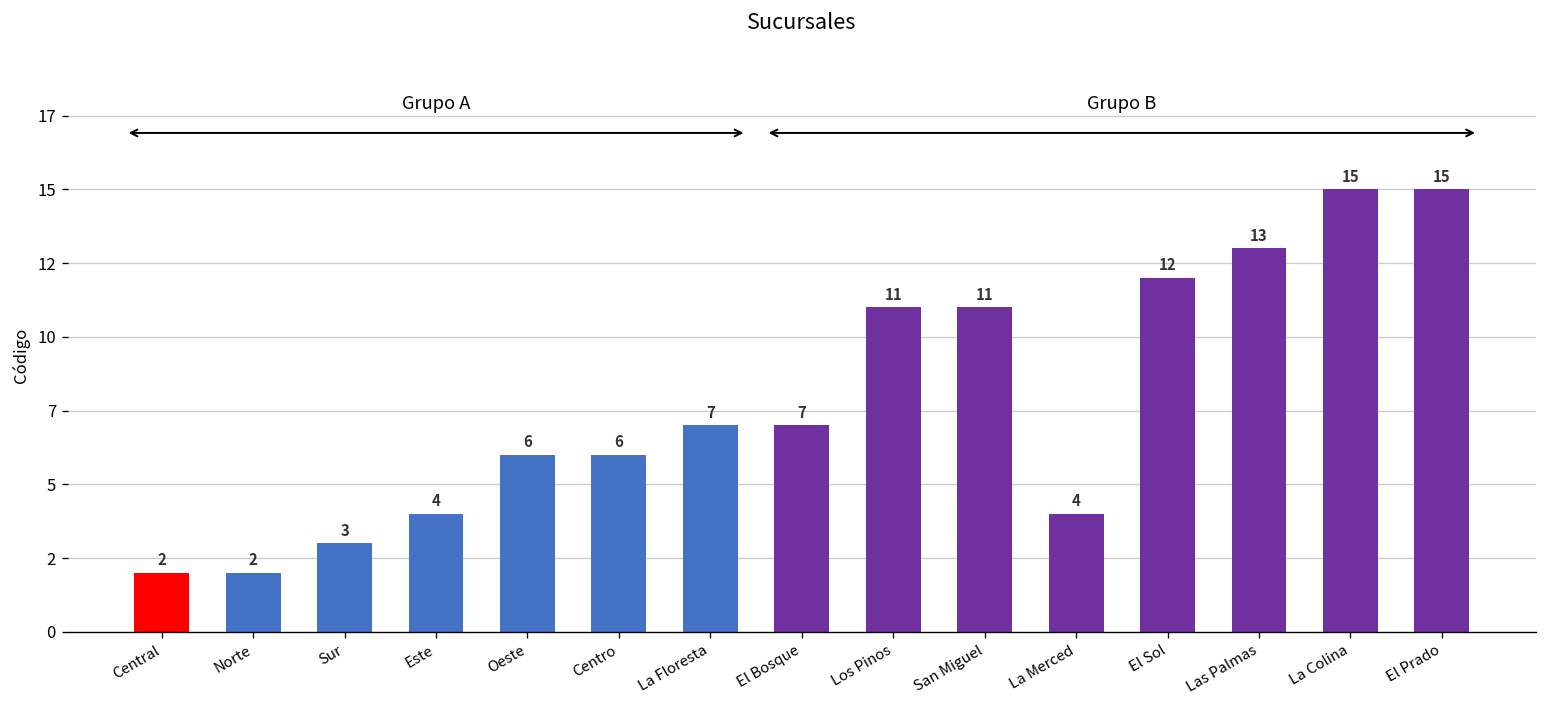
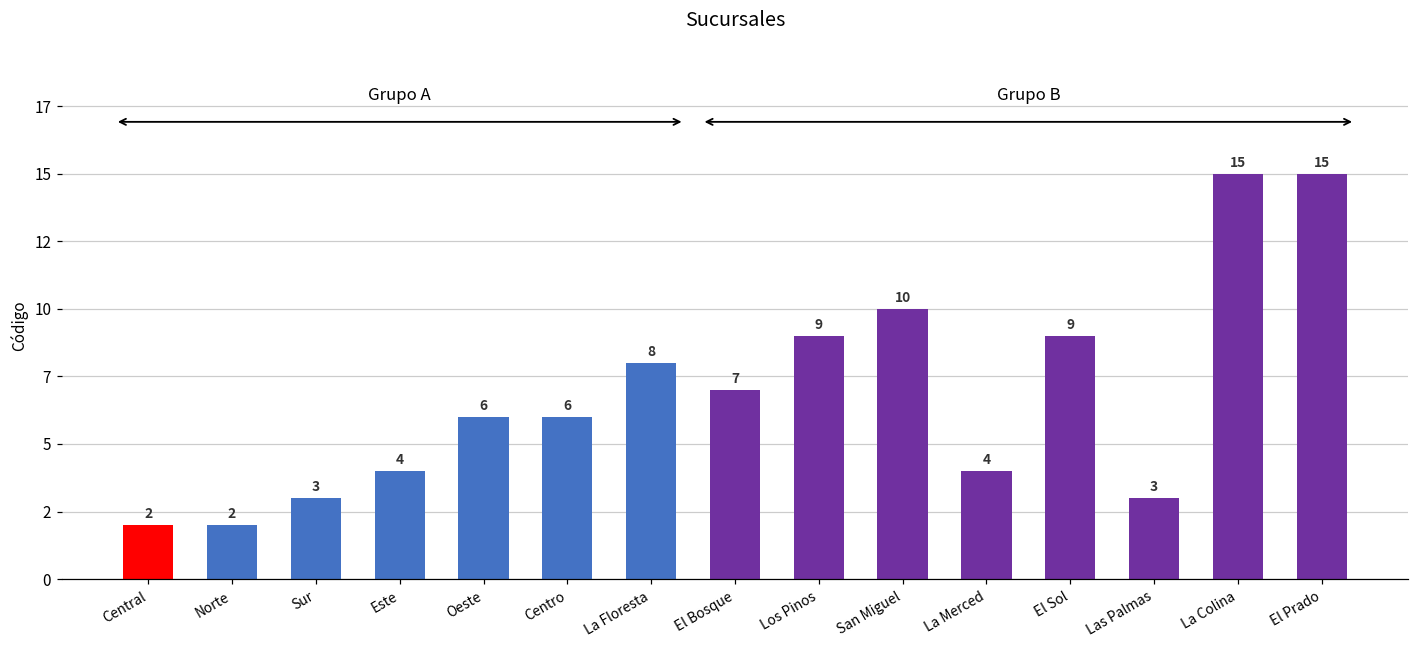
La Floresta: 7 -> 8
Los Pinos: 11 -> 9
San Miguel: 11 -> 10
El Sol: 12 -> 9
Las Palmas: 13 -> 3
